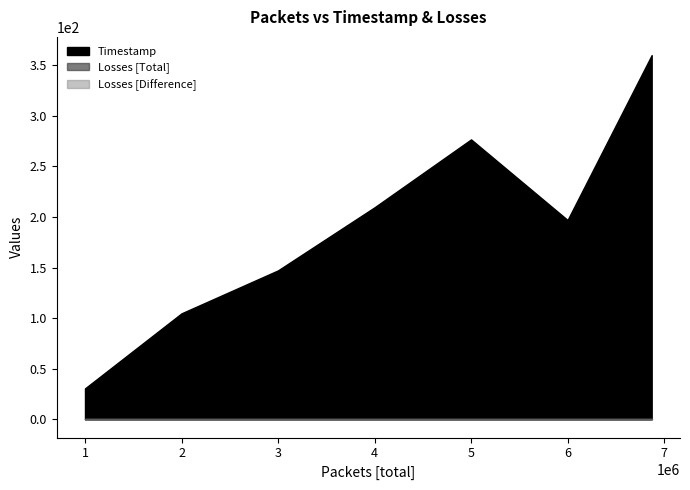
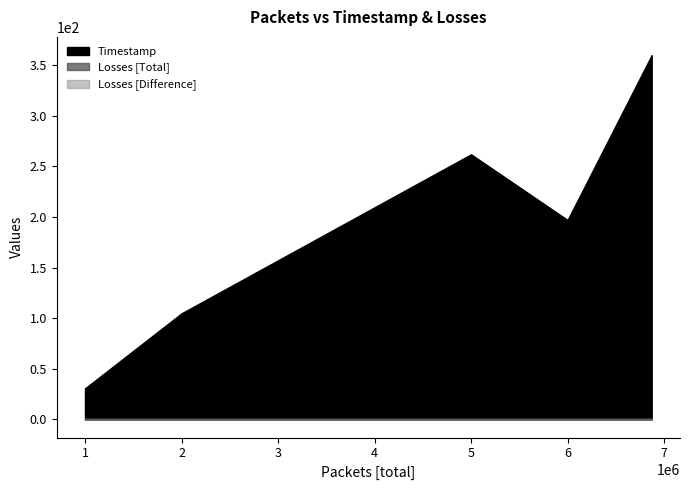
Timestamp, 3: 147 -> 157
Timestamp, 5: 277 -> 262
